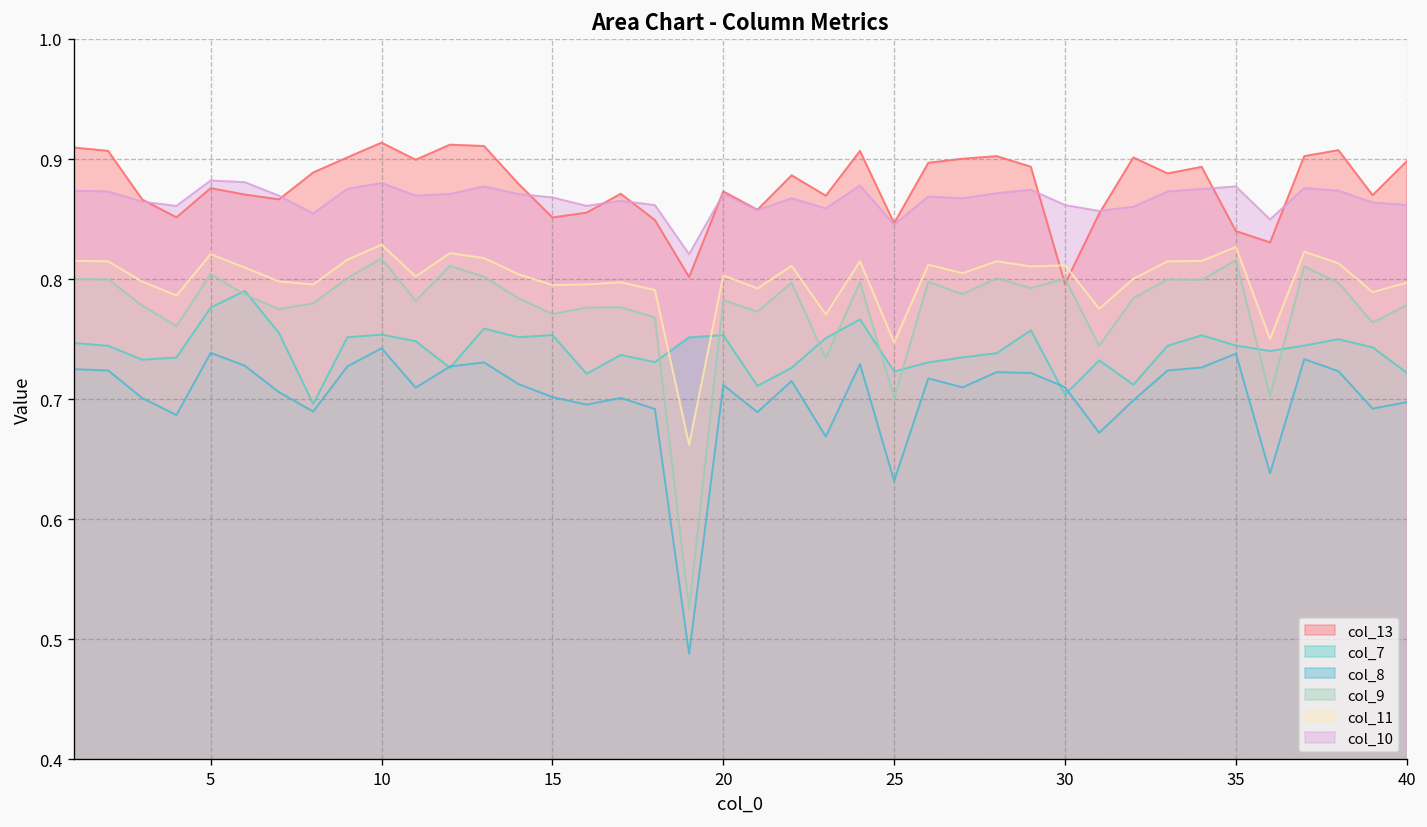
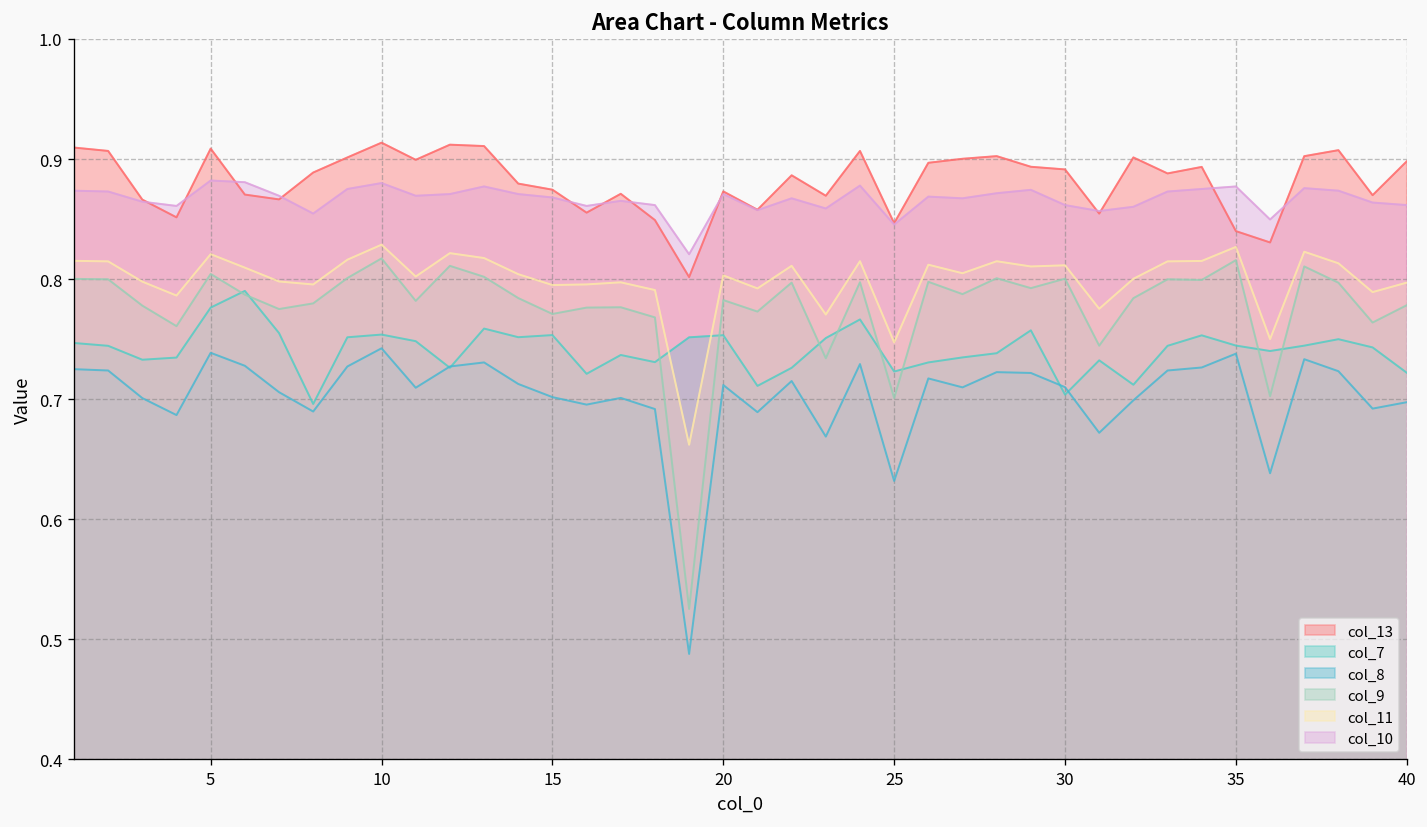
col_13, 5: 0.876 -> 0.909
col_13, 15: 0.851 -> 0.875
col_13, 30: 0.796 -> 0.891
